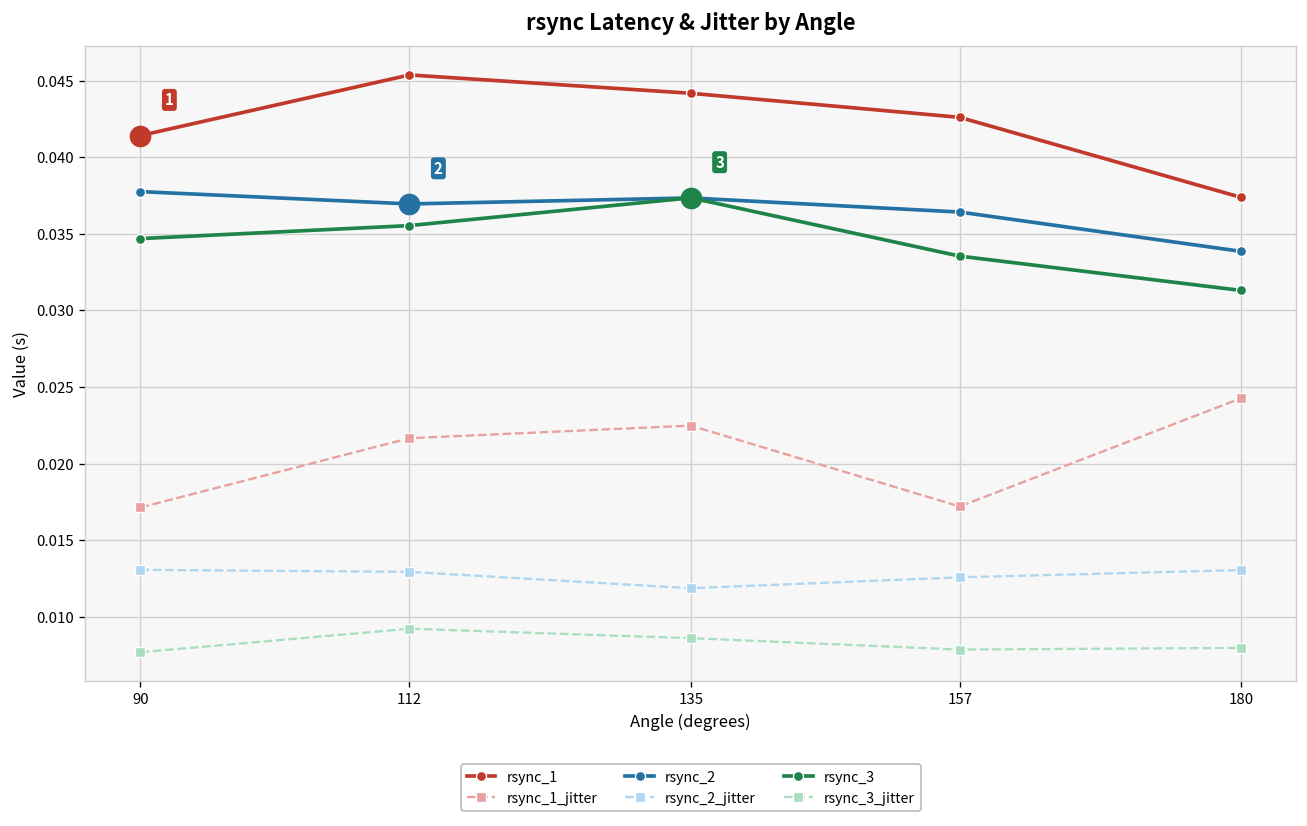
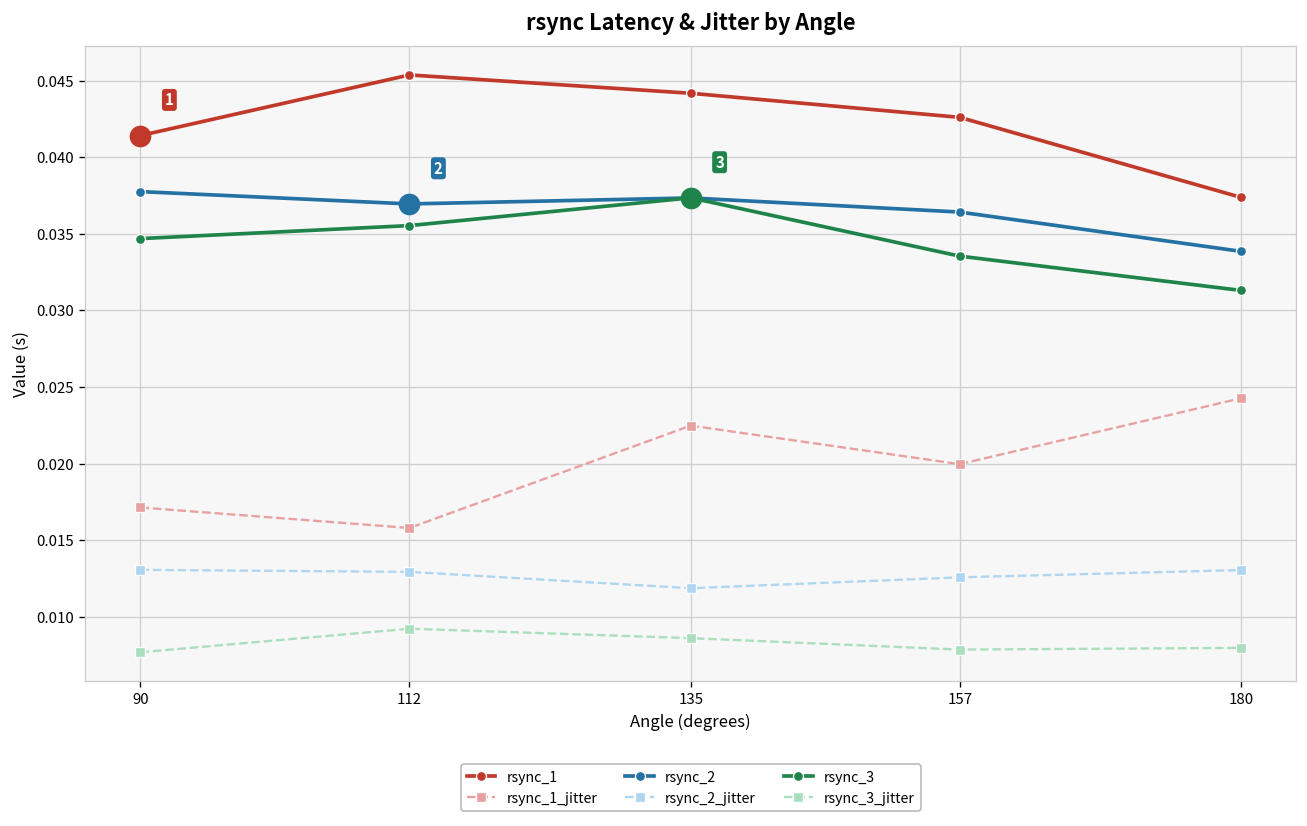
rsync_1_jitter, 112: 0.0217 -> 0.0158
rsync_1_jitter, 157: 0.0172 -> 0.0200
